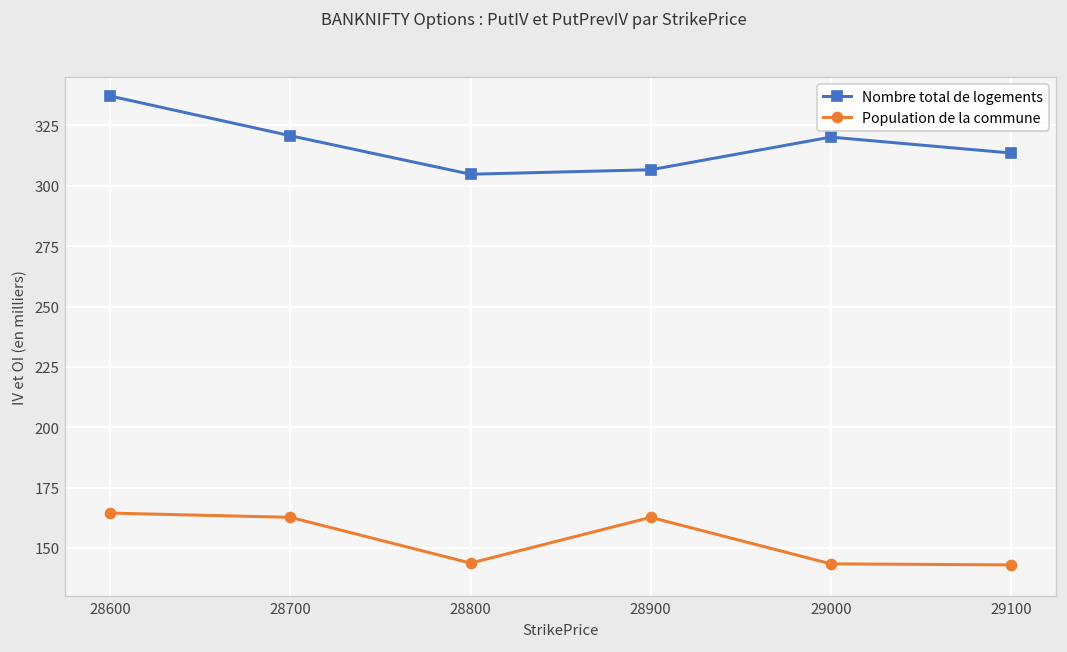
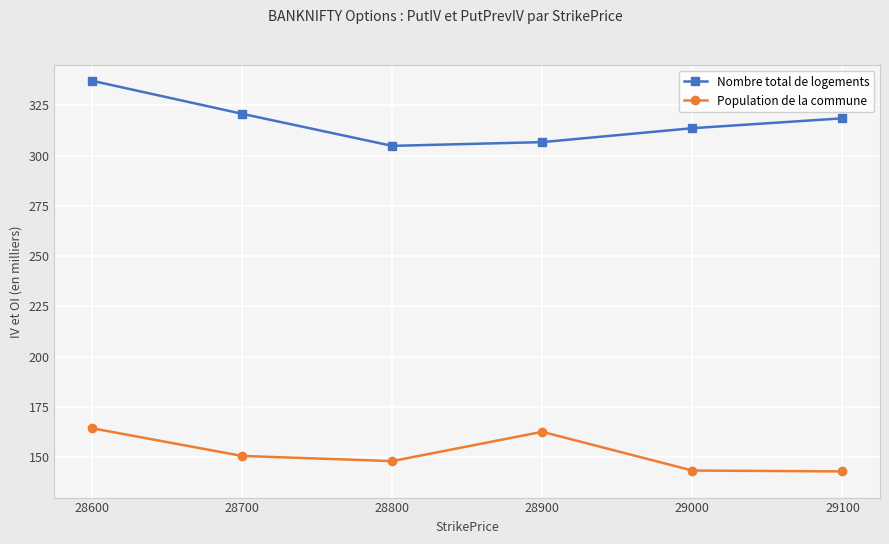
Population de la commune, 28700: 163 -> 151
Population de la commune, 28800: 144 -> 148
Nombre total de logements, 29000: 320 -> 314
Nombre total de logements, 29100: 314 -> 319
